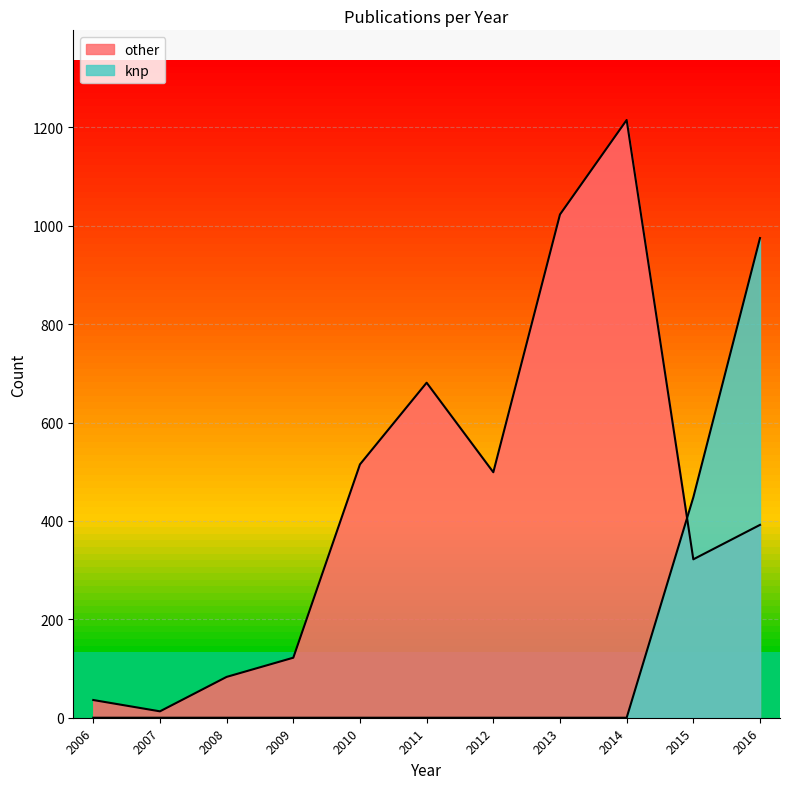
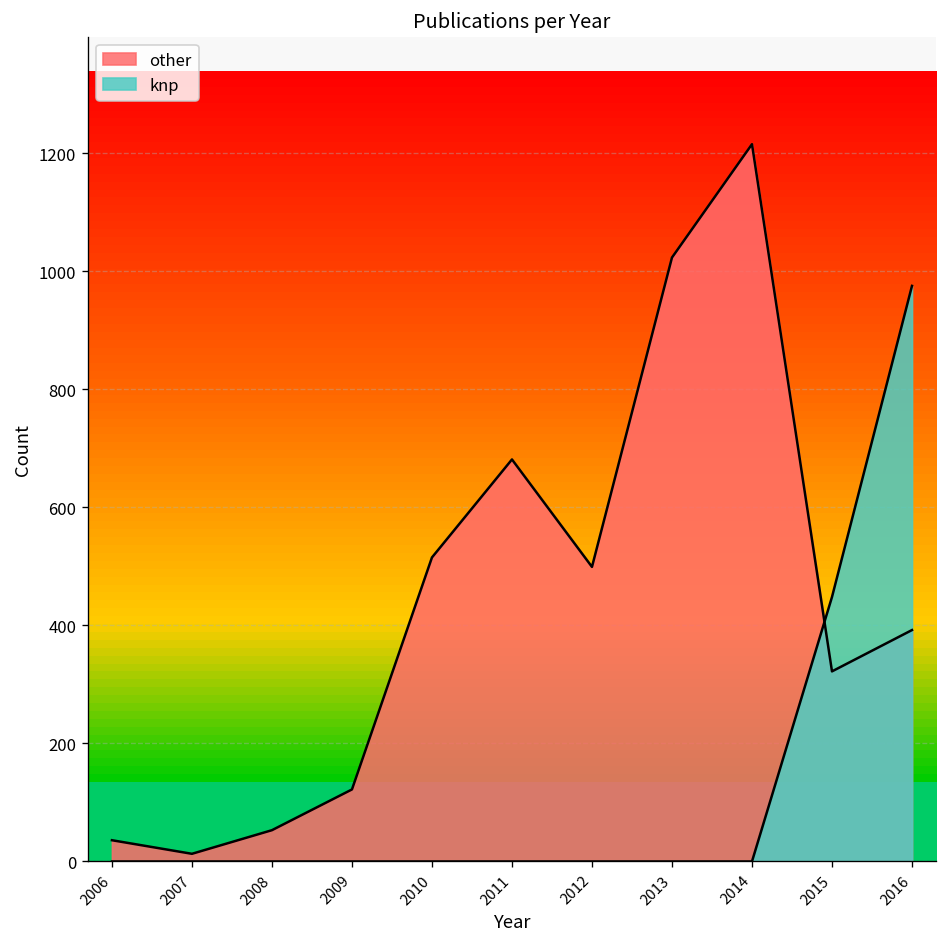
other, 2008: 80 -> 50
